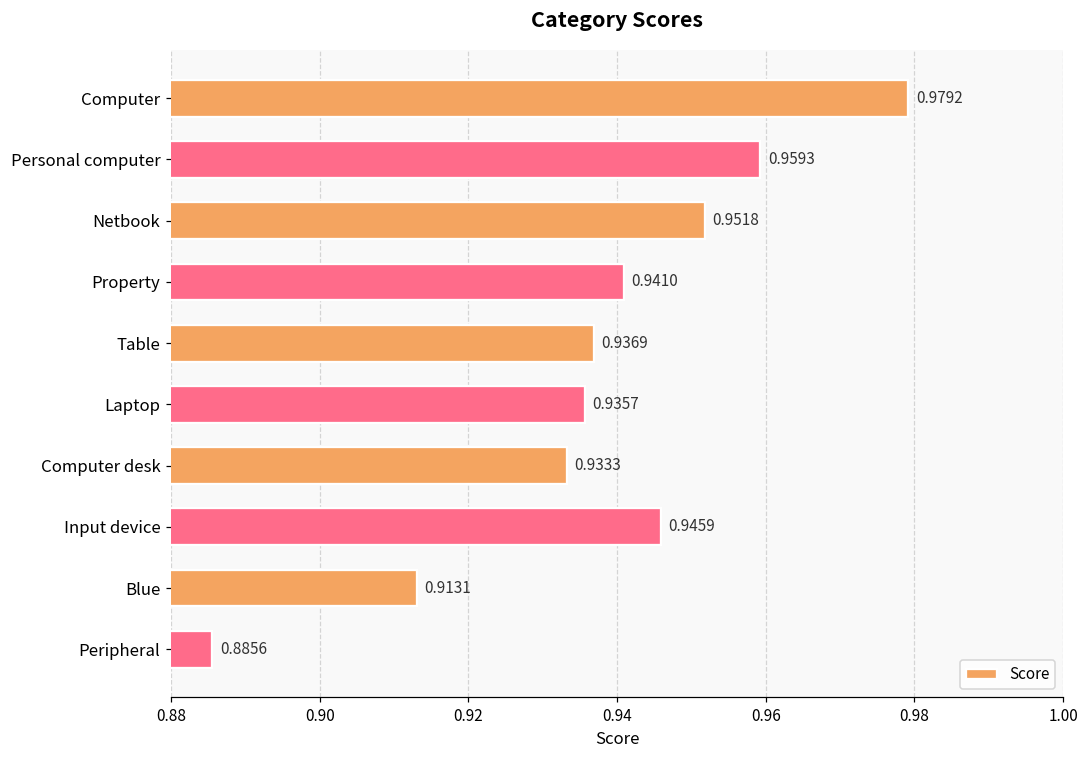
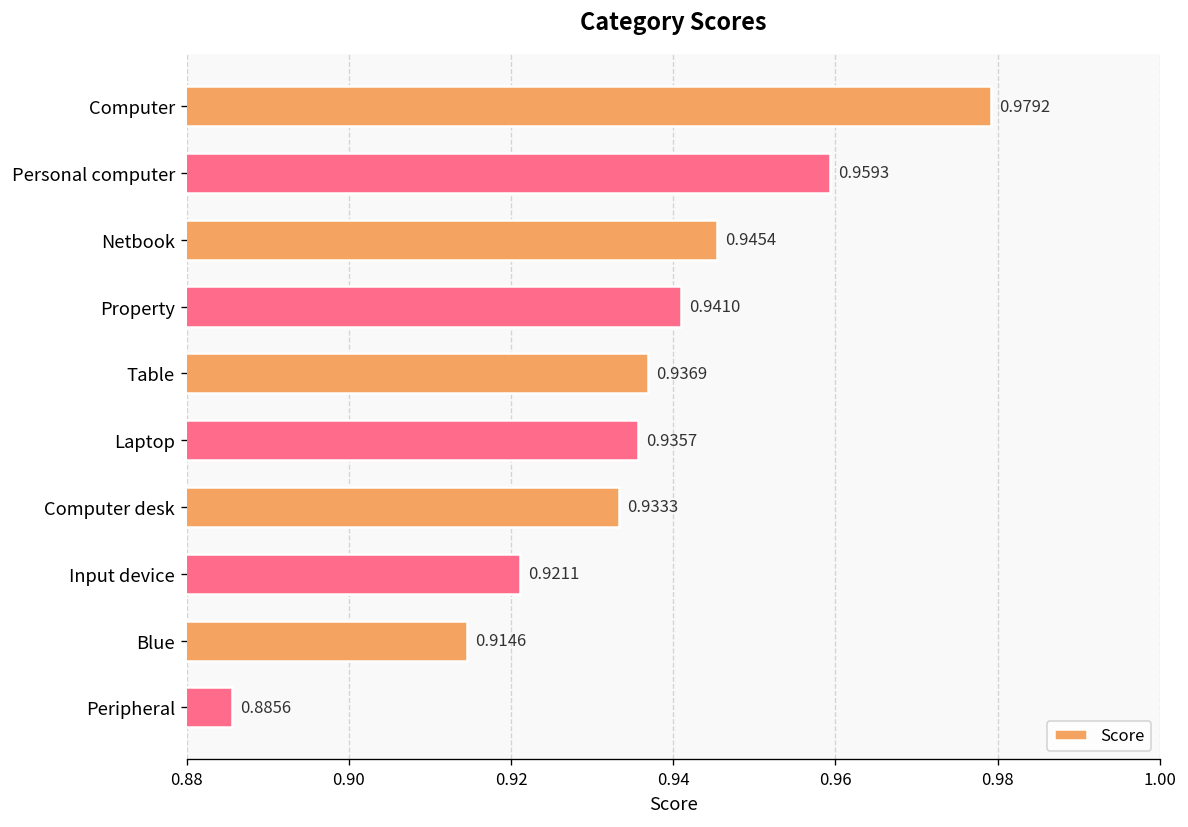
Netbook: 0.9518 -> 0.9454
Input device: 0.9459 -> 0.9211
Blue: 0.9131 -> 0.9146
